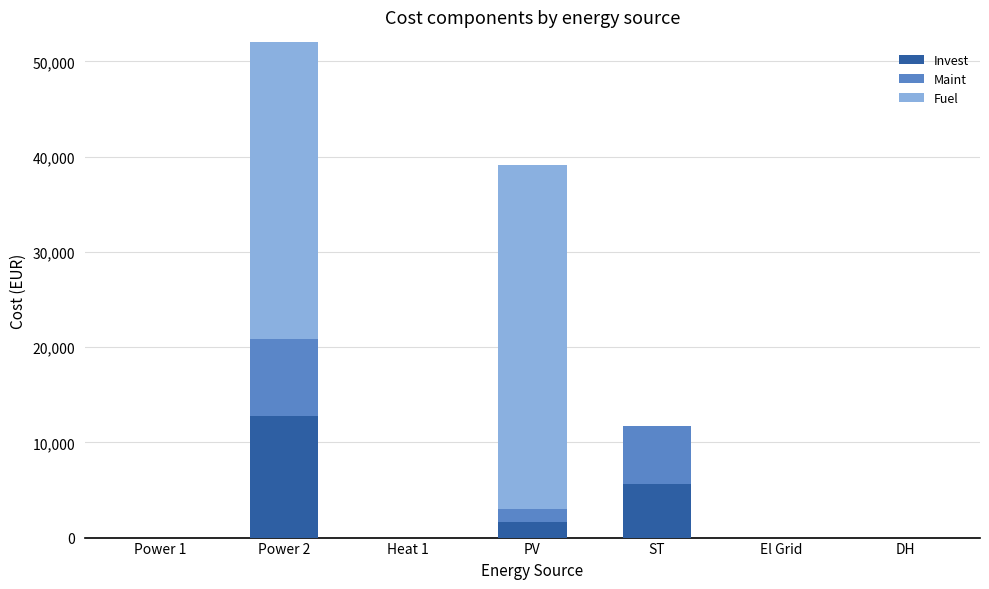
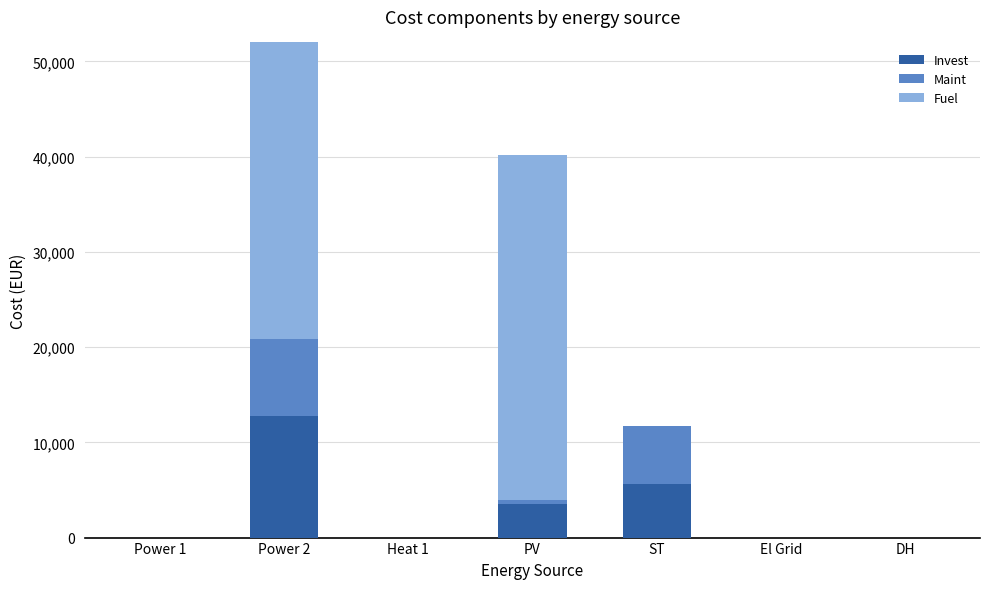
Invest, PV: 2,000 -> 4,000
Maint, PV: 1,000 -> 0
